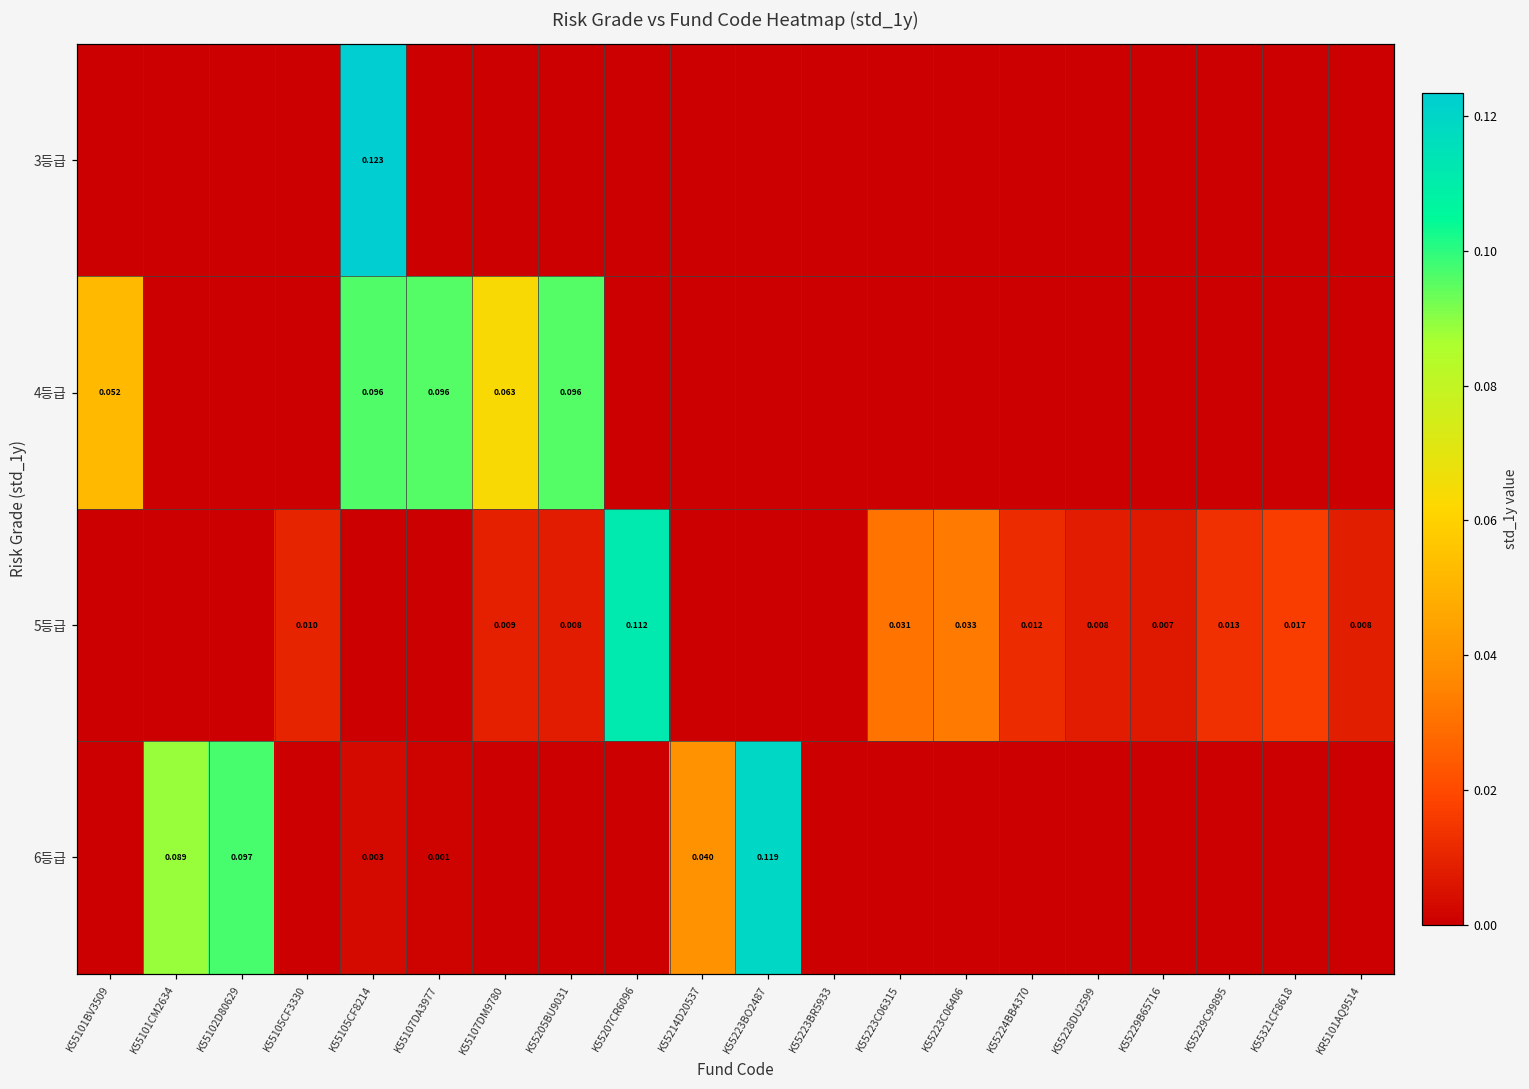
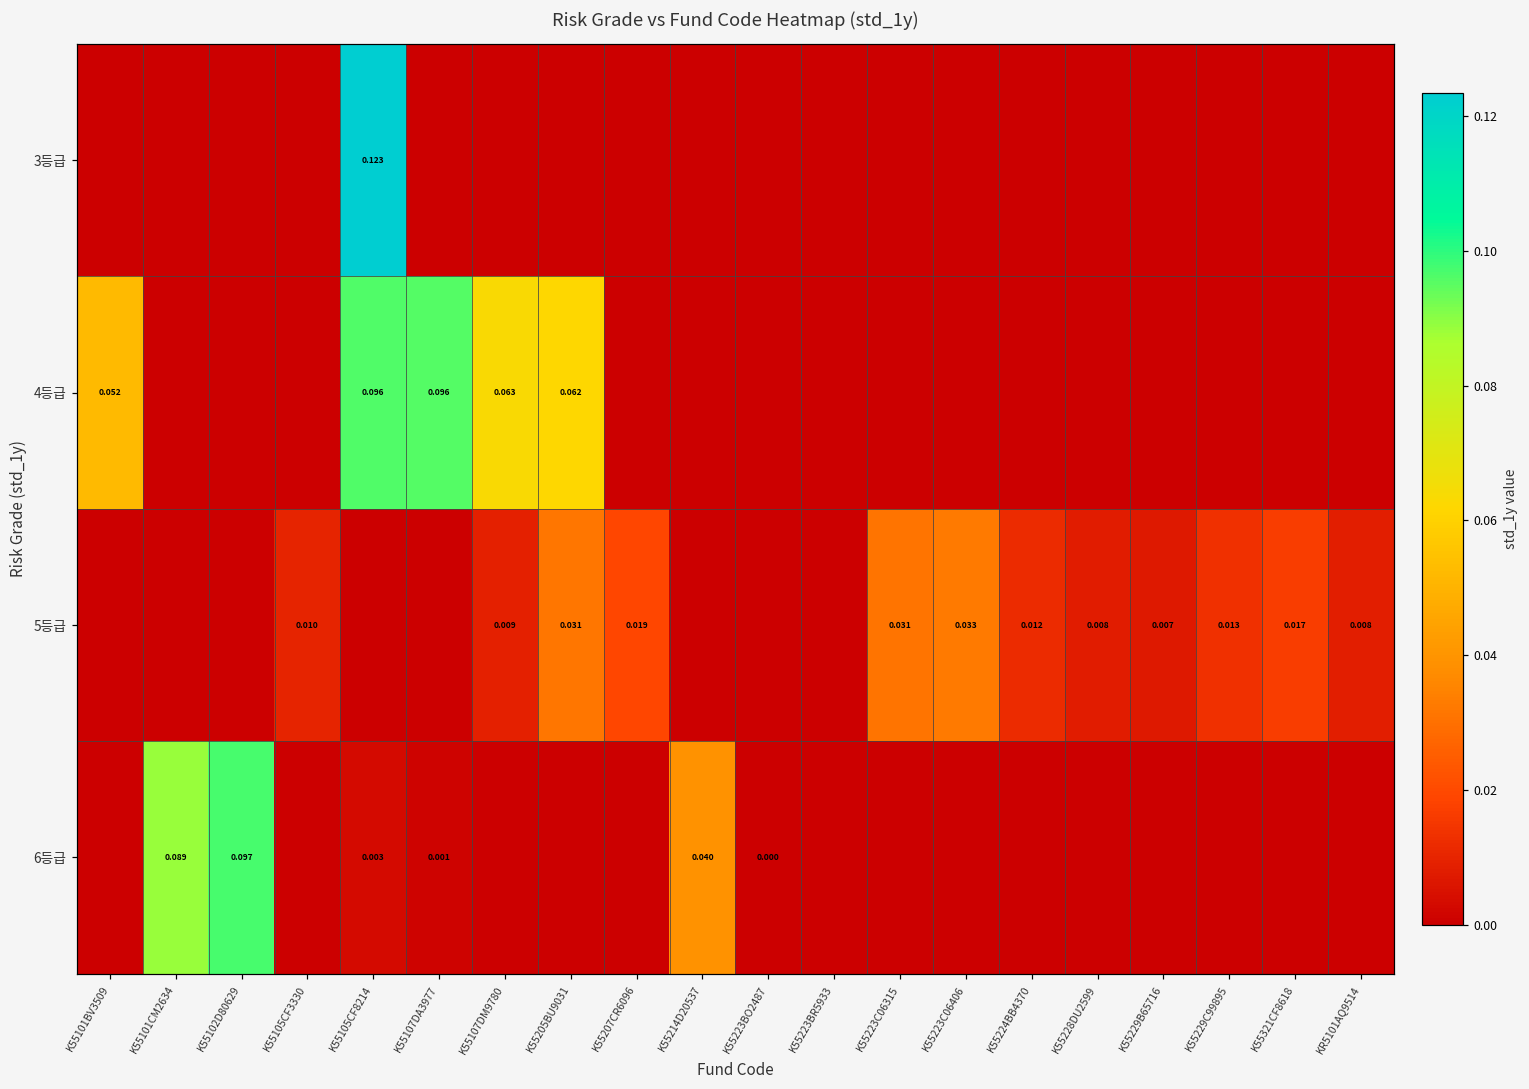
4등급, K55205BU9031: 0.096 -> 0.062
5등급, K55205BU9031: 0.008 -> 0.031
5등급, K55207CR6096: 0.112 -> 0.019
6등급, K55223BO2487: 0.119 -> 0.000
